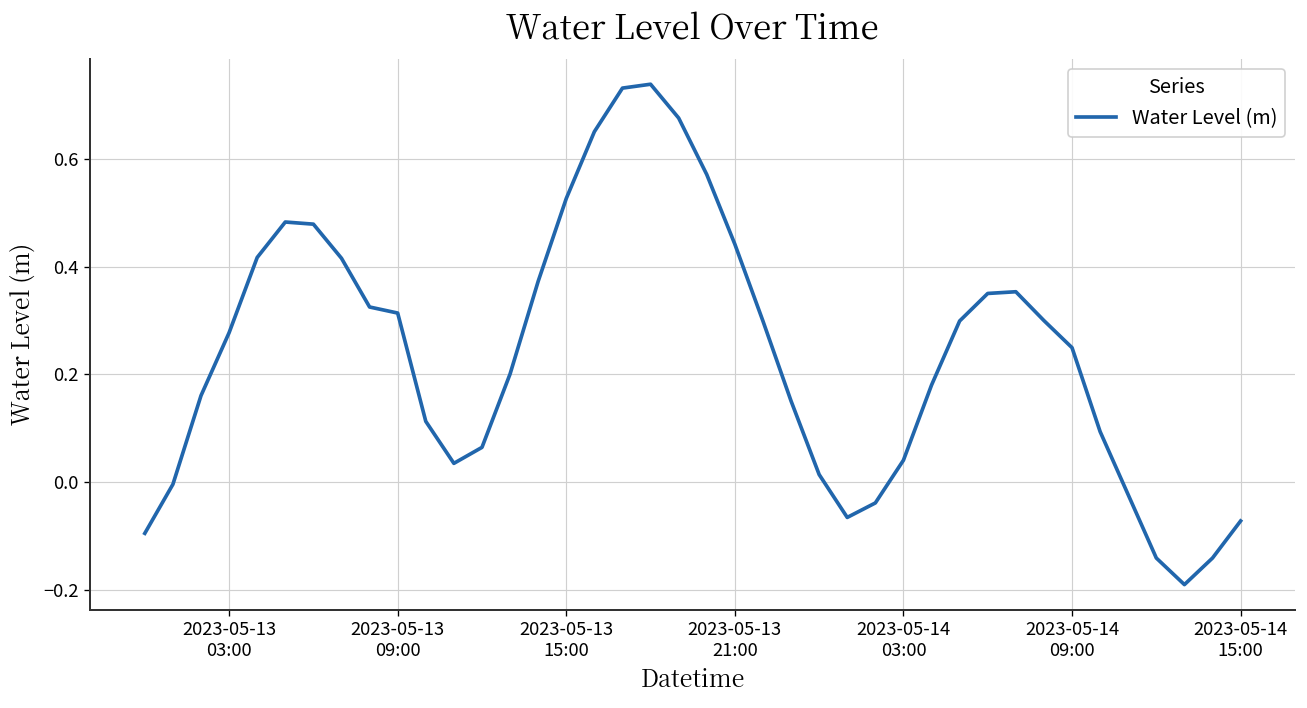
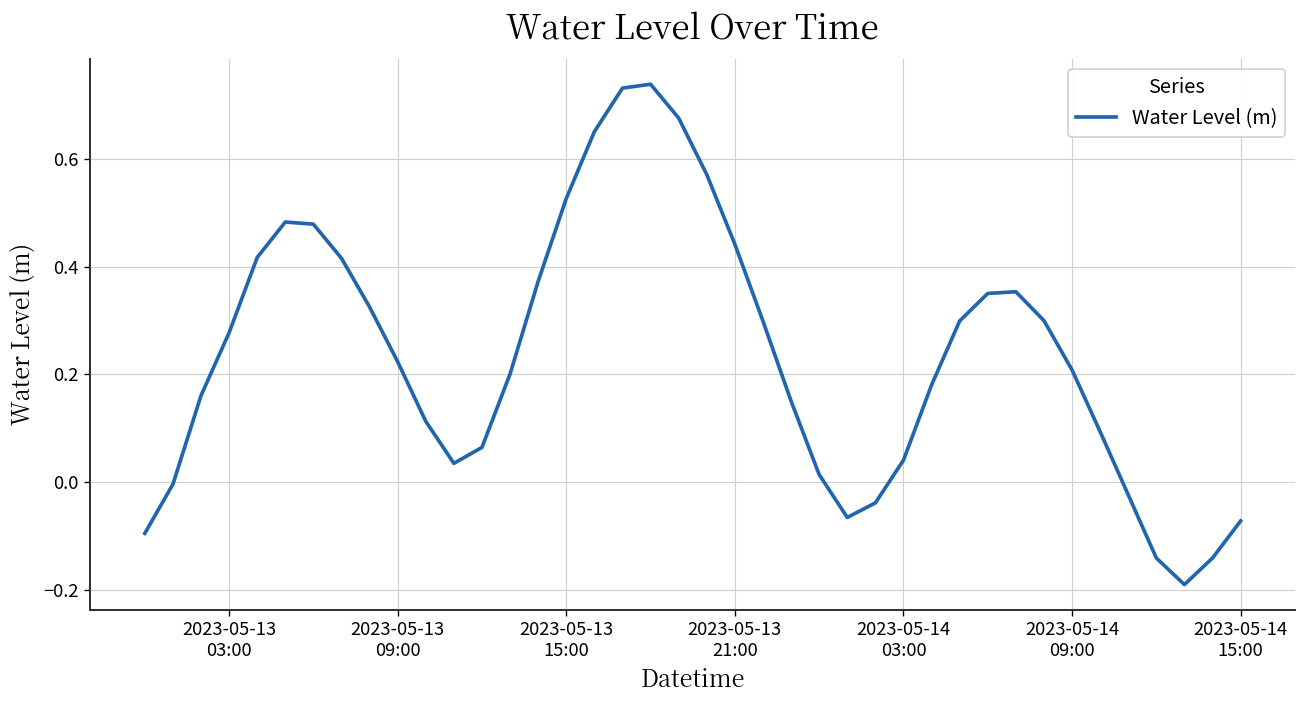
2023-05-13 09:00: 0.31 -> 0.22
2023-05-14 09:00: 0.25 -> 0.21
